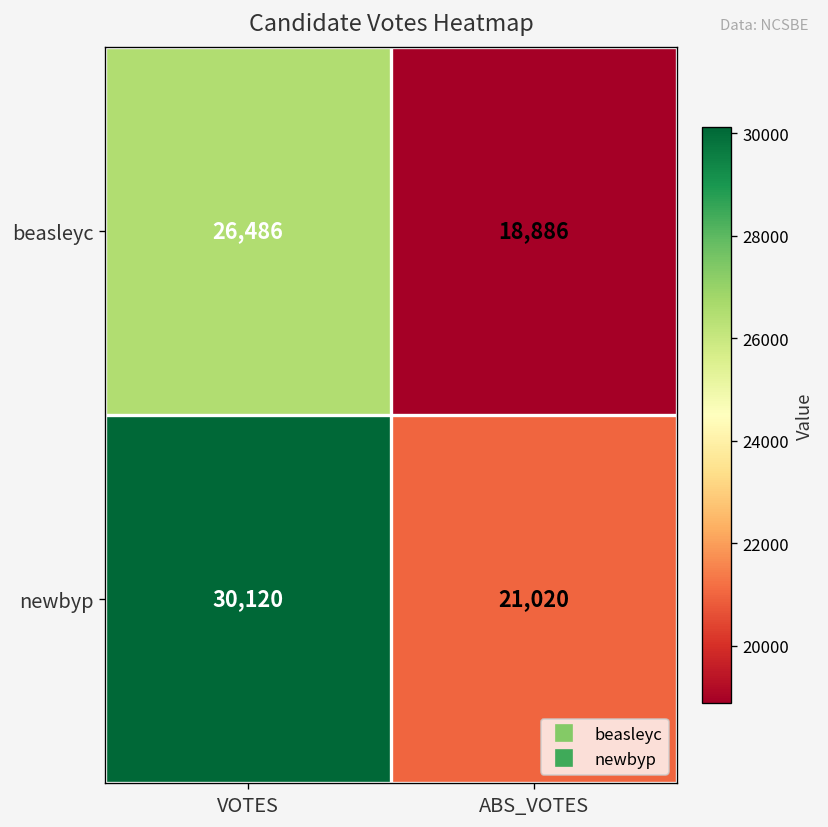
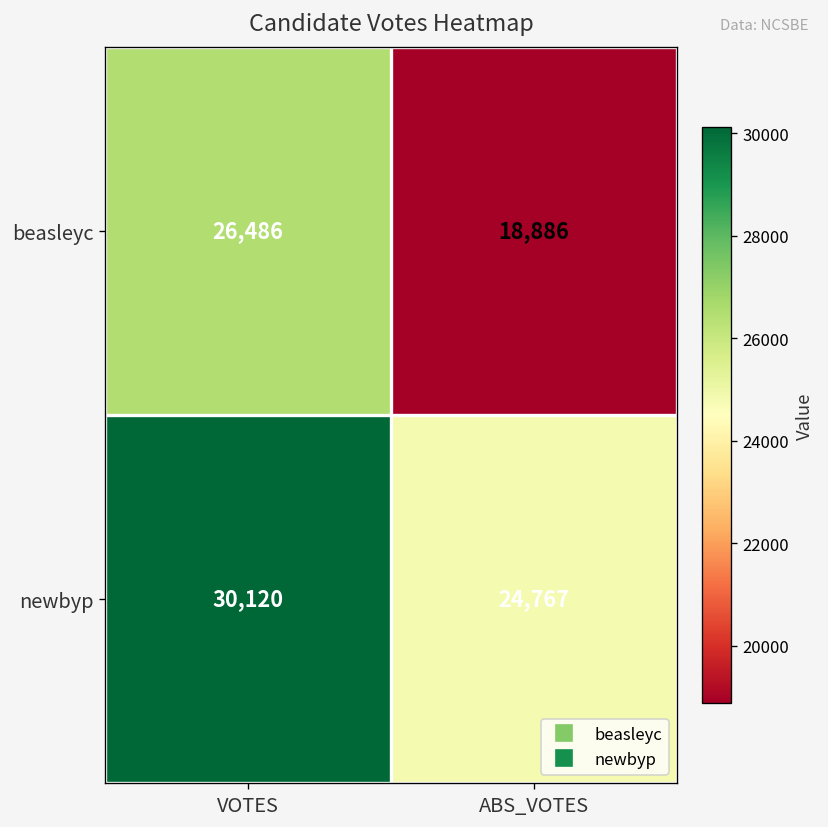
newbyp, ABS_VOTES: 21,020 -> 24,767
